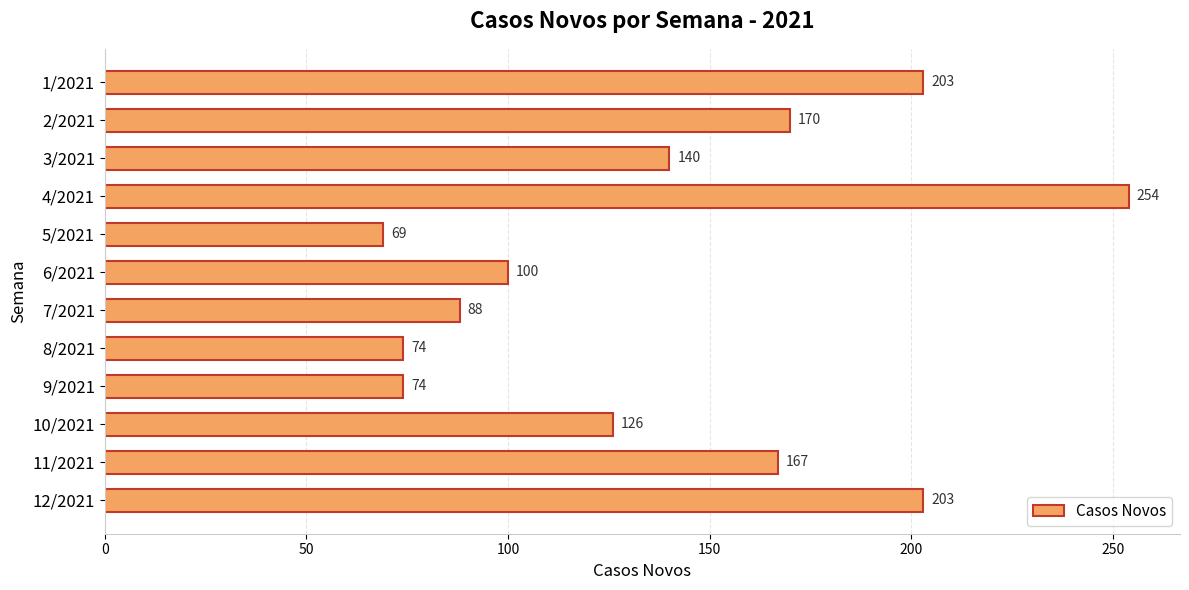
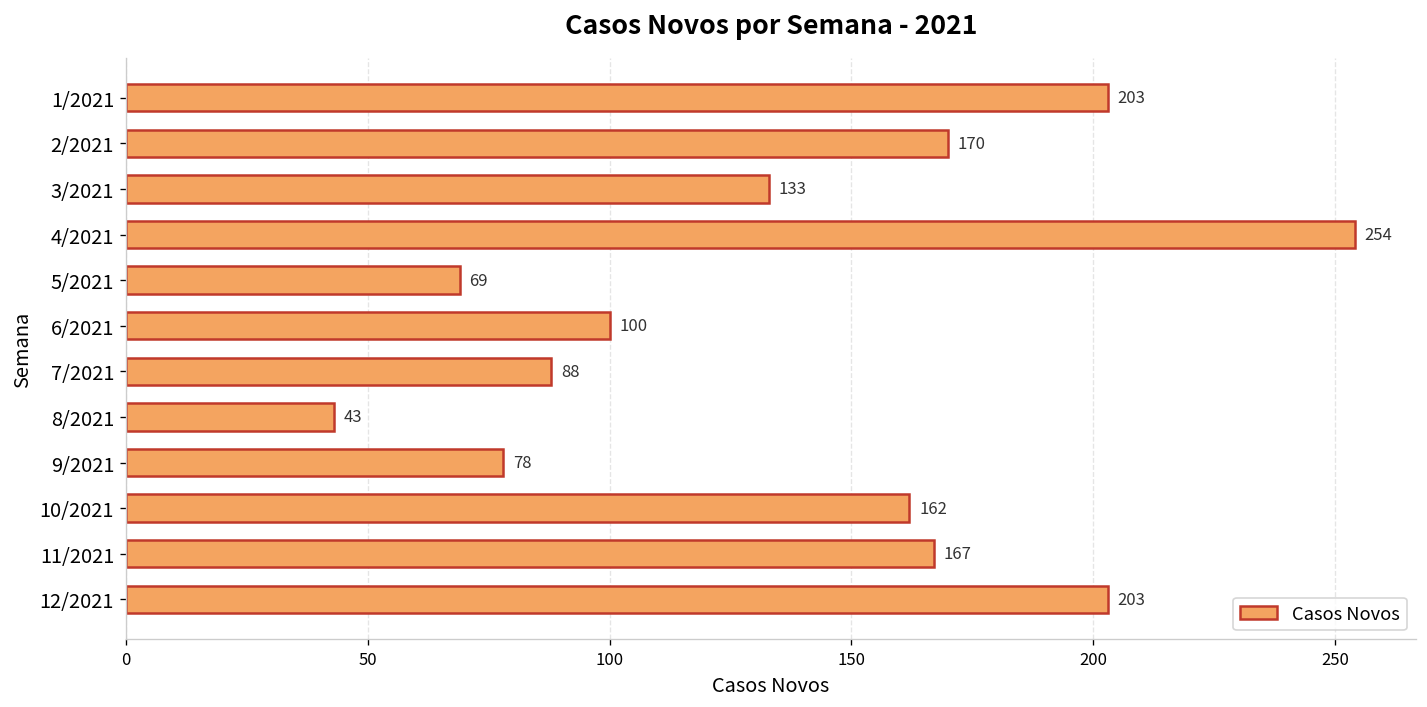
3/2021: 140 -> 133
8/2021: 74 -> 43
9/2021: 74 -> 78
10/2021: 126 -> 162
